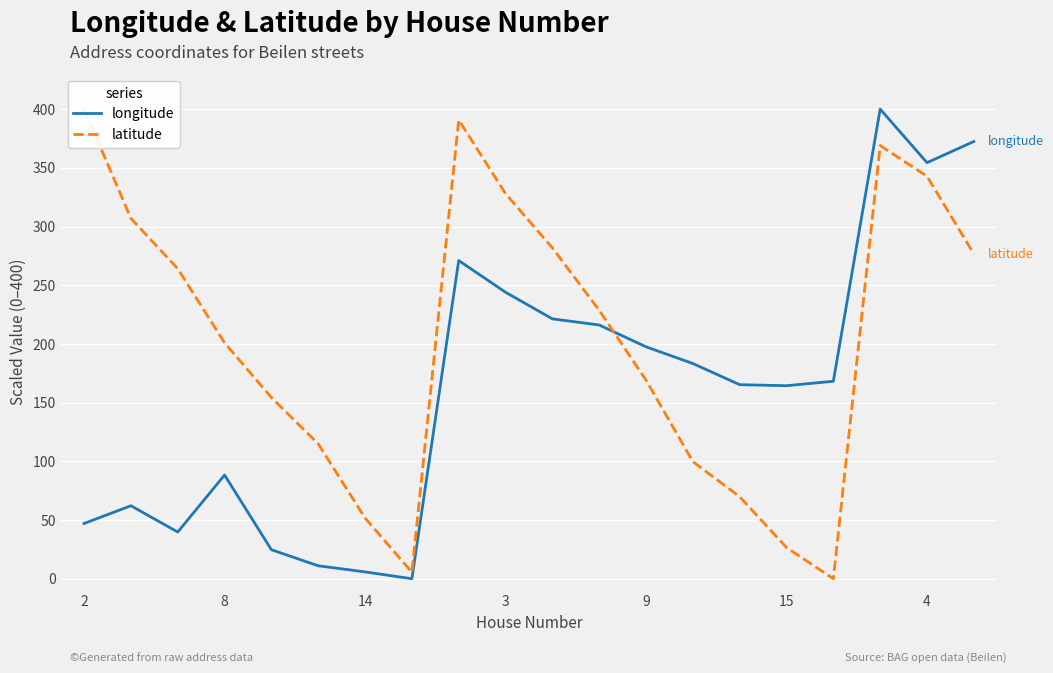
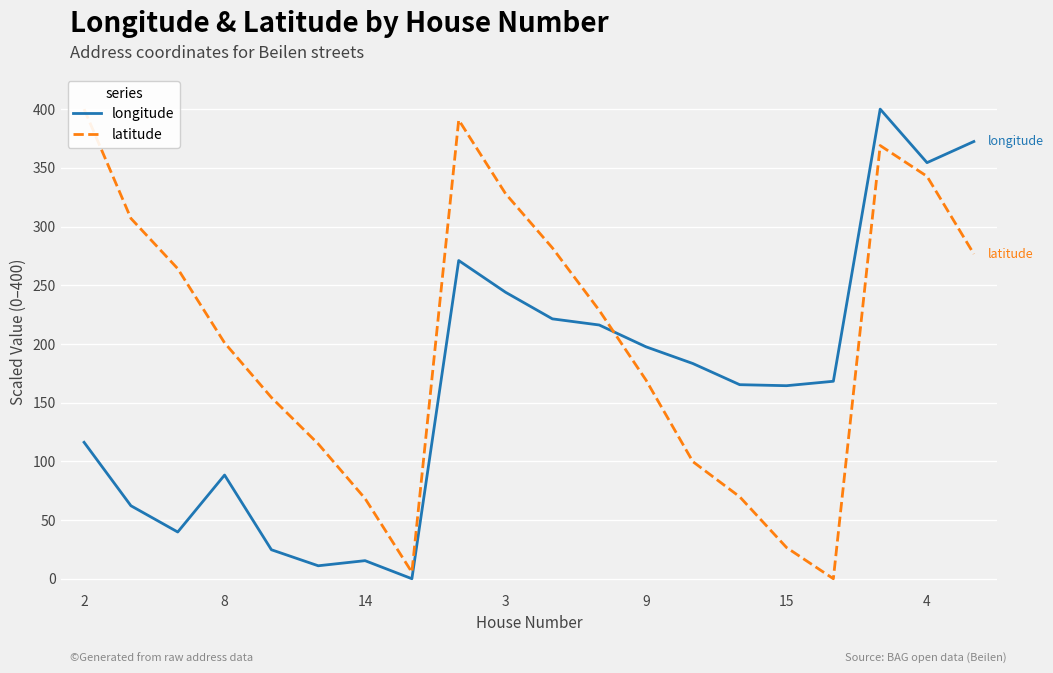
longitude, 2: 47 -> 116
longitude, 14: 6 -> 15
latitude, 14: 52 -> 68
